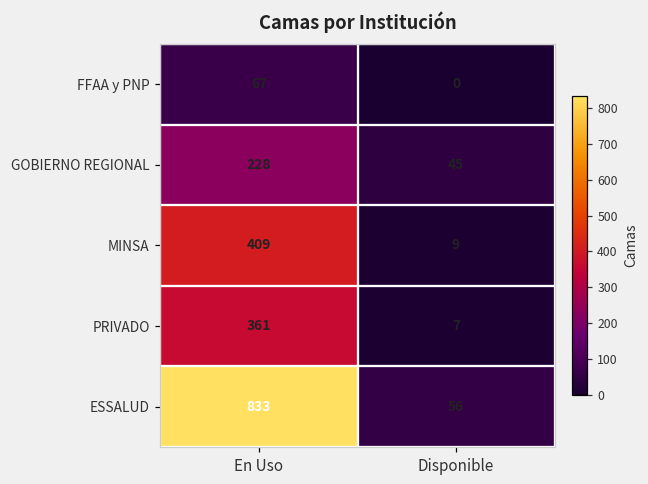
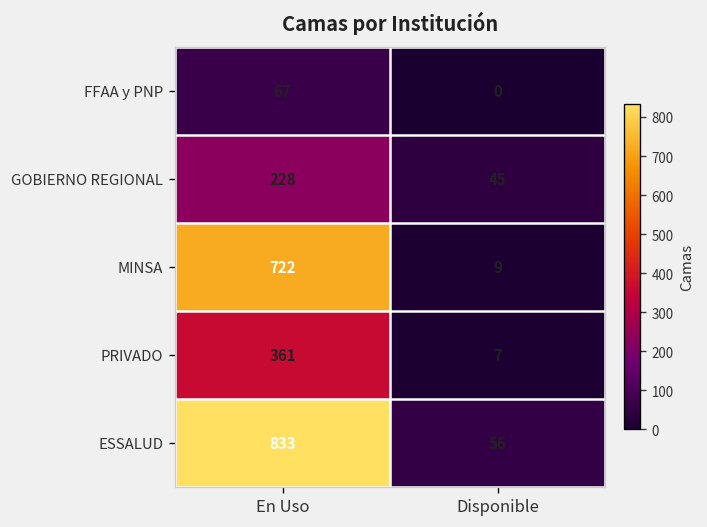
MINSA, En Uso: 409 -> 722
